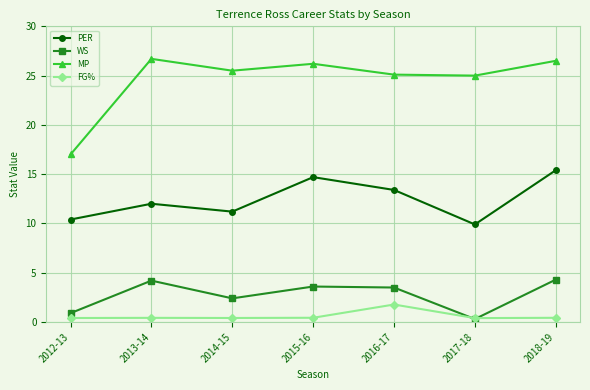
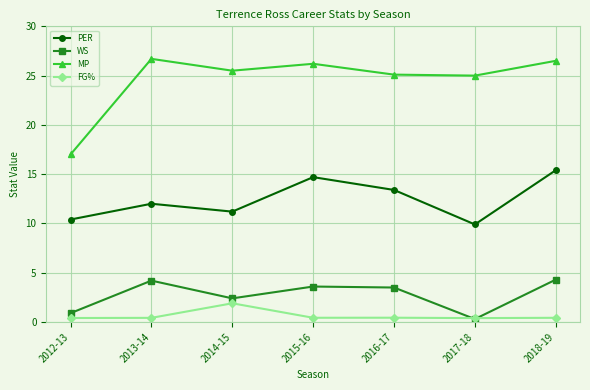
FG%, 2014-15: 0 -> 2
FG%, 2016-17: 2 -> 0
